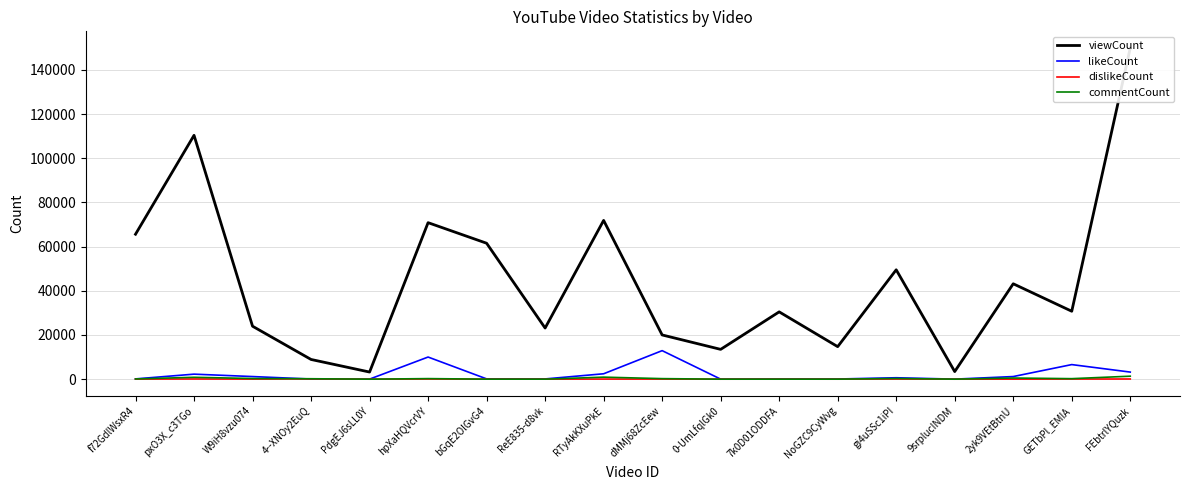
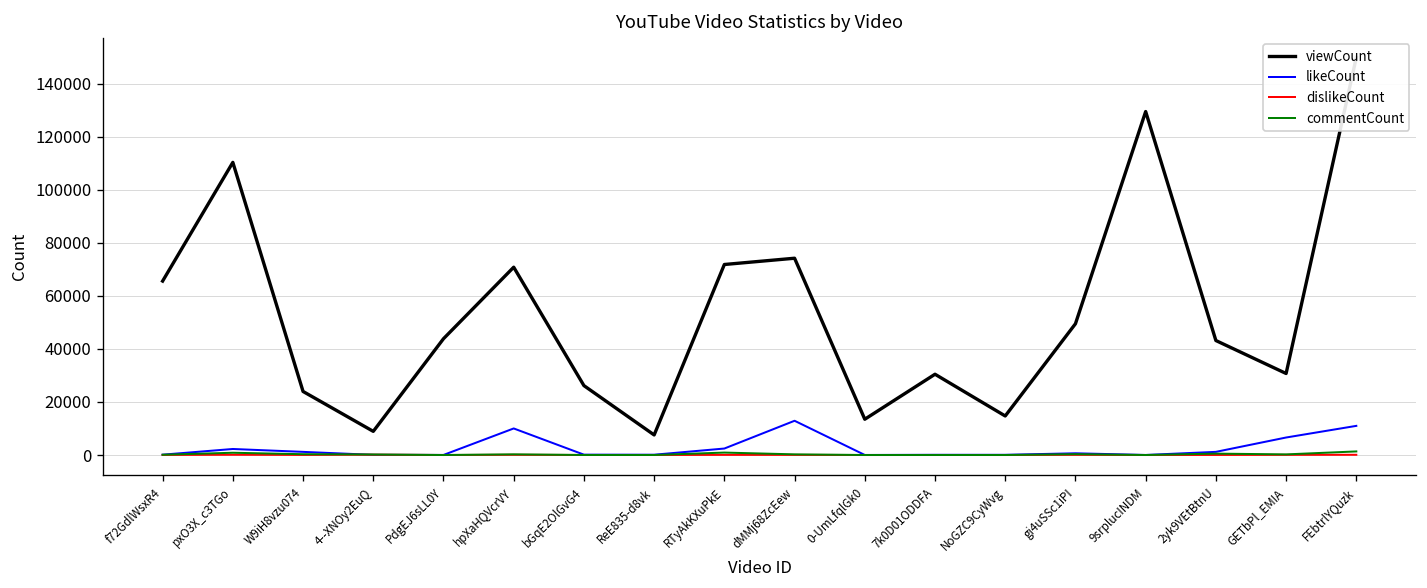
viewCount, PdgEJ6sLL0Y: 3000 -> 44000
viewCount, bGqE2OlGvG4: 62000 -> 26000
viewCount, ReE835-d8vk: 23000 -> 8000
viewCount, dMMj68ZcEew: 20000 -> 74000
viewCount, 9srplucINDM: 3000 -> 130000
likeCount, FEbtrlYQuzk: 3000 -> 11000
